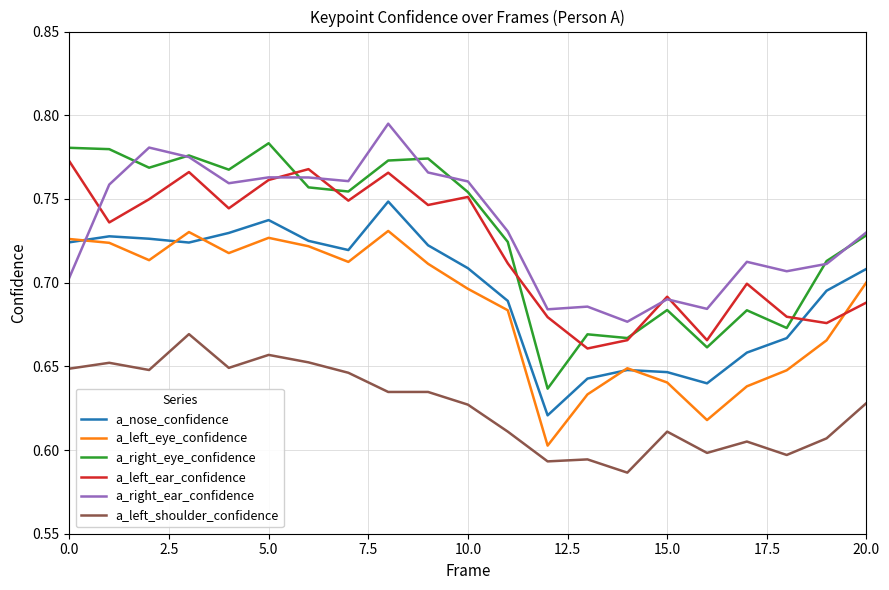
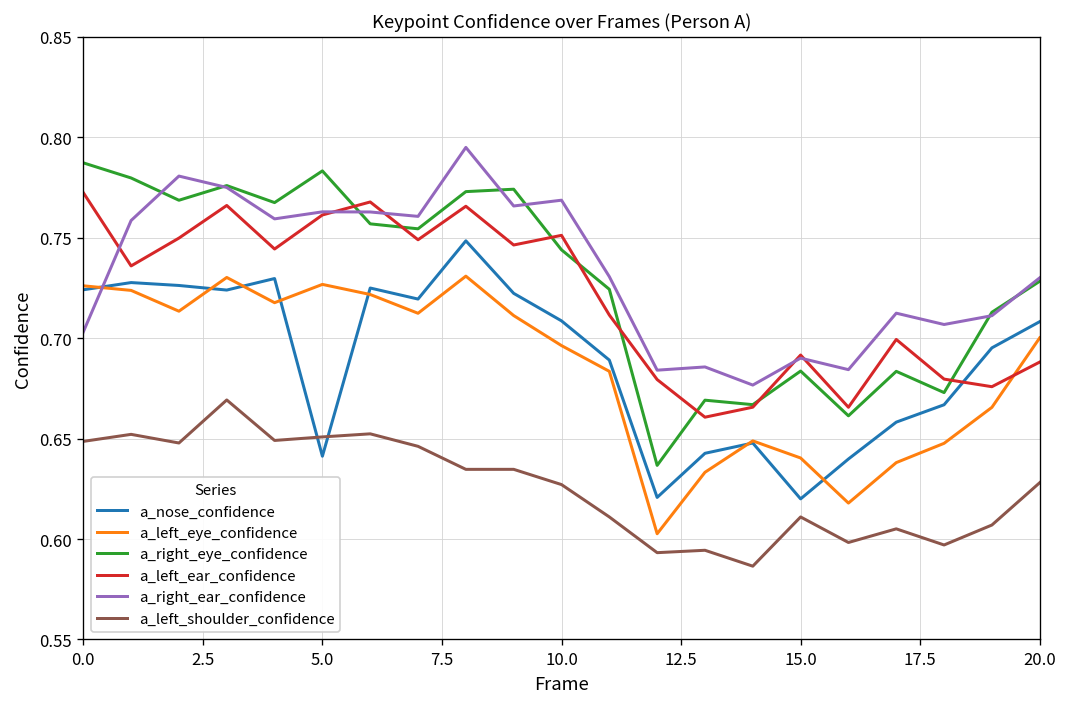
a_right_eye_confidence, 0.0: 0.781 -> 0.787
a_nose_confidence, 5.0: 0.737 -> 0.641
a_left_shoulder_confidence, 5.0: 0.657 -> 0.651
a_right_eye_confidence, 10.0: 0.754 -> 0.744
a_right_ear_confidence, 10.0: 0.760 -> 0.769
a_nose_confidence, 15.0: 0.647 -> 0.620
